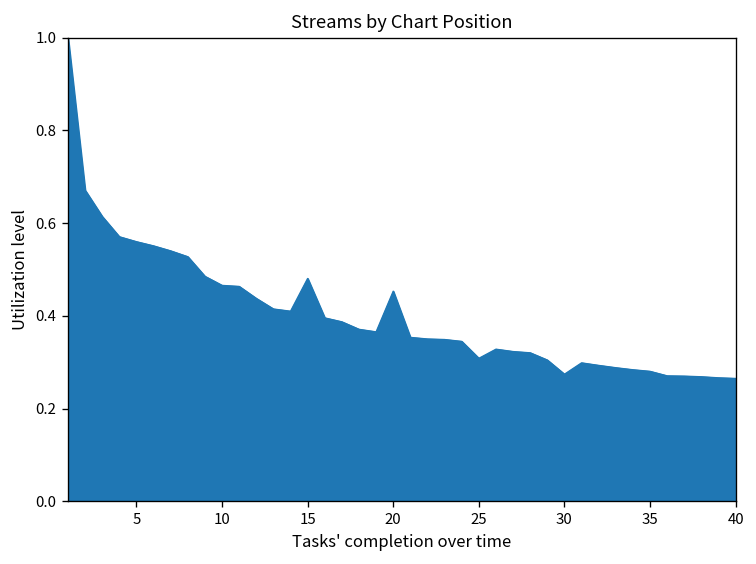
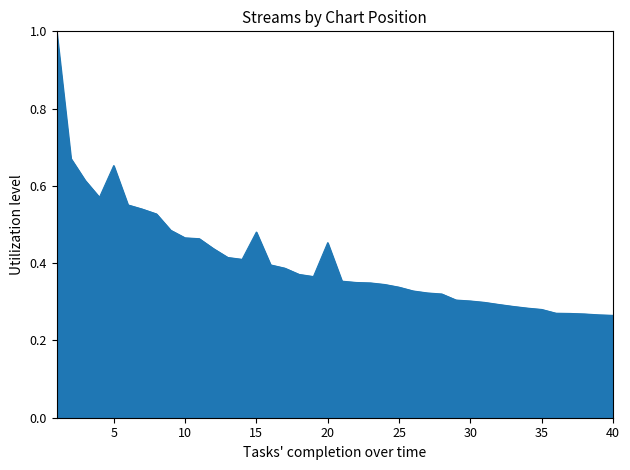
5: 0.56 -> 0.65
25: 0.31 -> 0.34
30: 0.27 -> 0.30
